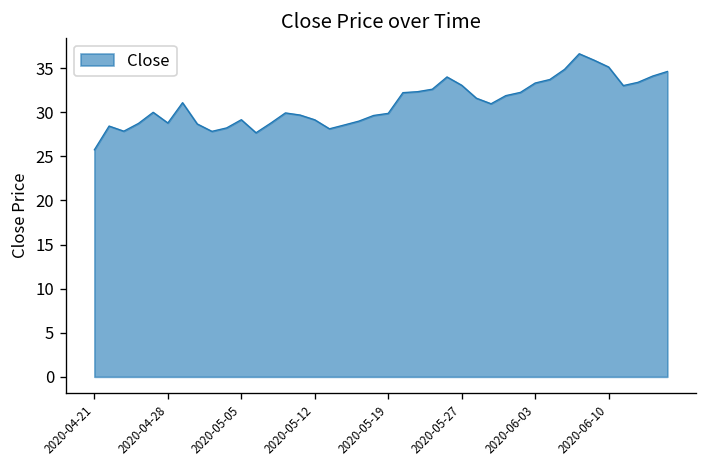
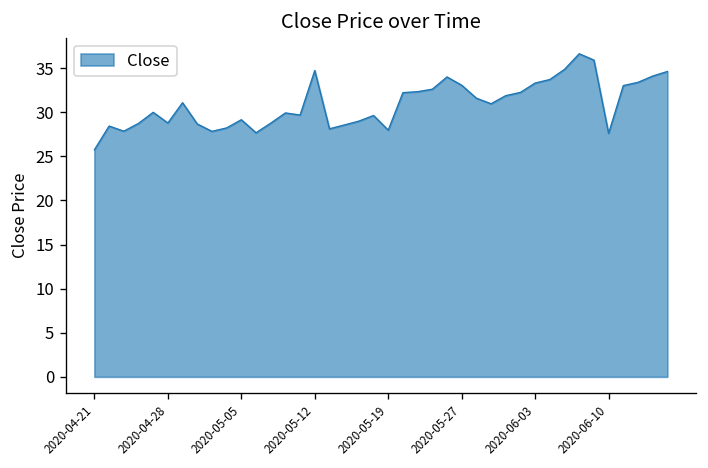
2020-05-12: 29 -> 35
2020-05-19: 30 -> 28
2020-06-10: 35 -> 28
